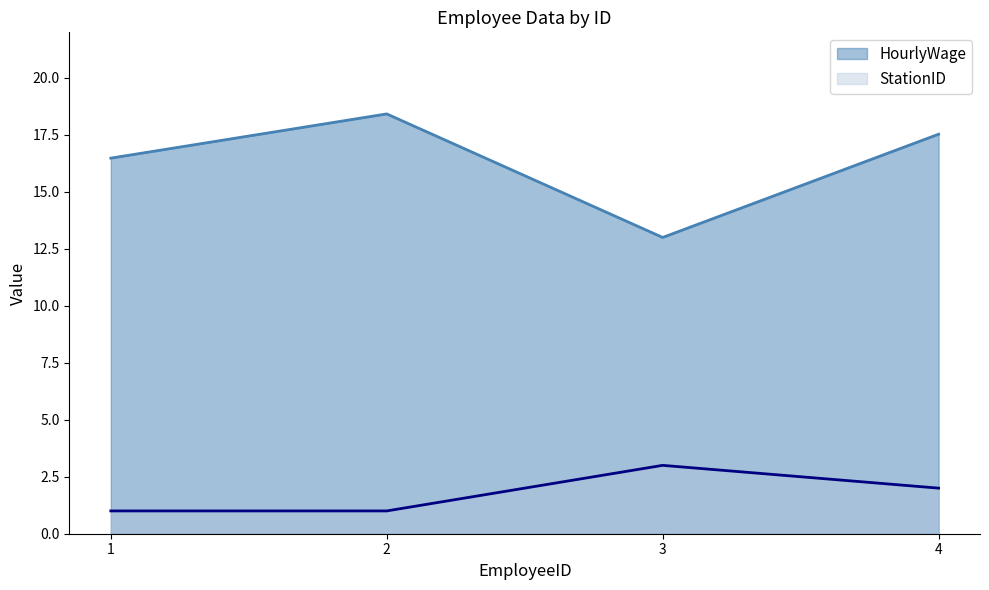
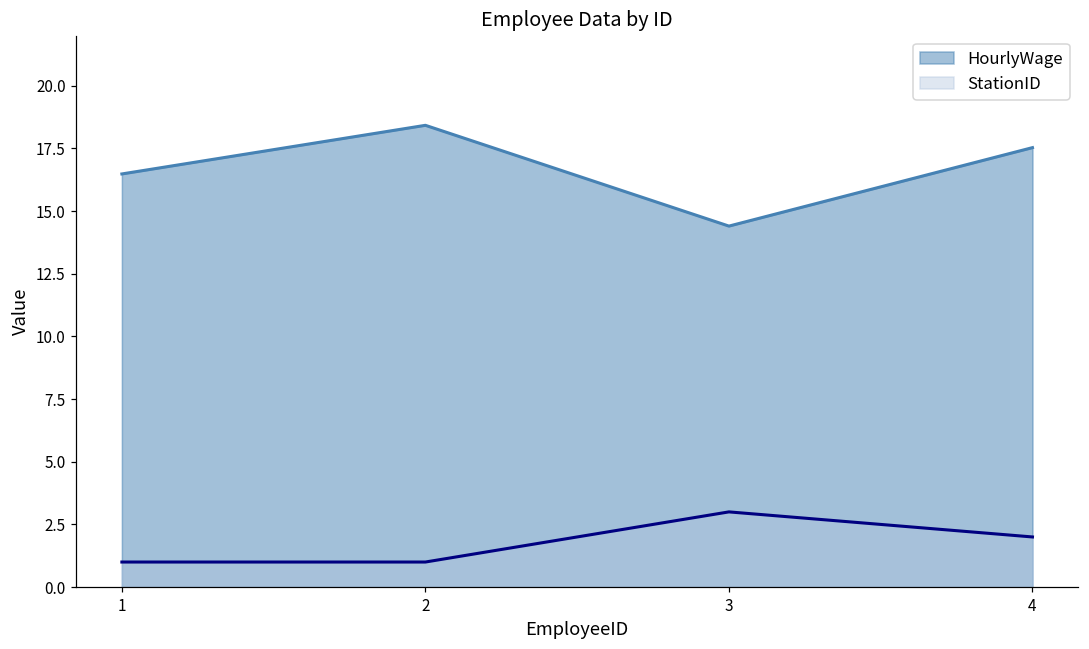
HourlyWage, 3: 13.0 -> 14.4
